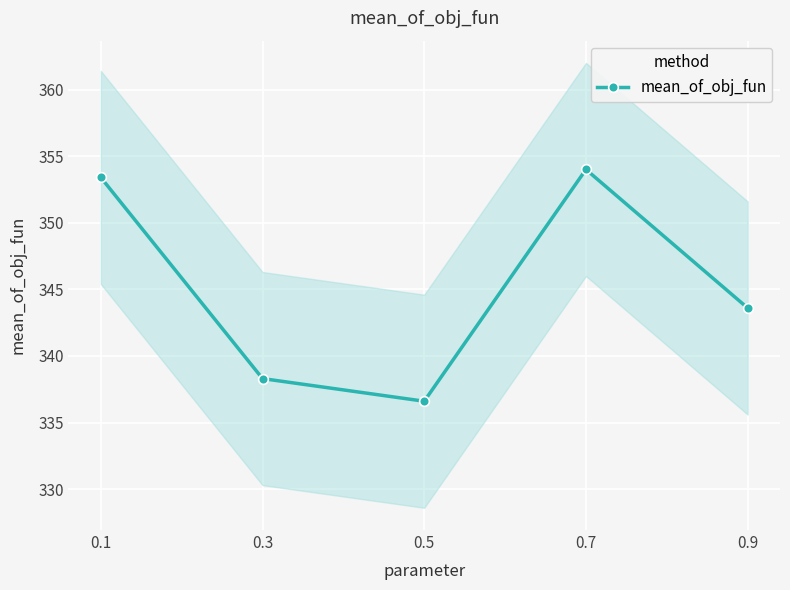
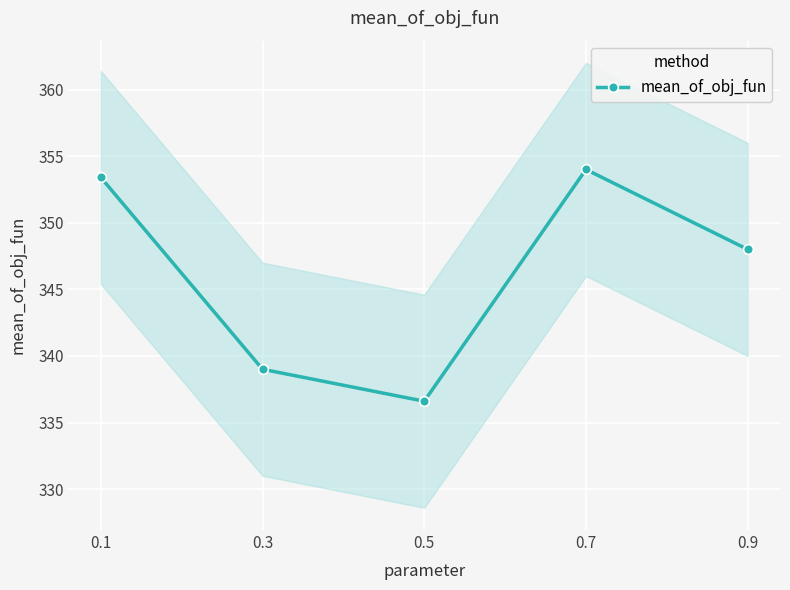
mean_of_obj_fun, 0.3: 338.3 -> 339.0
mean_of_obj_fun, 0.9: 343.6 -> 348.0
